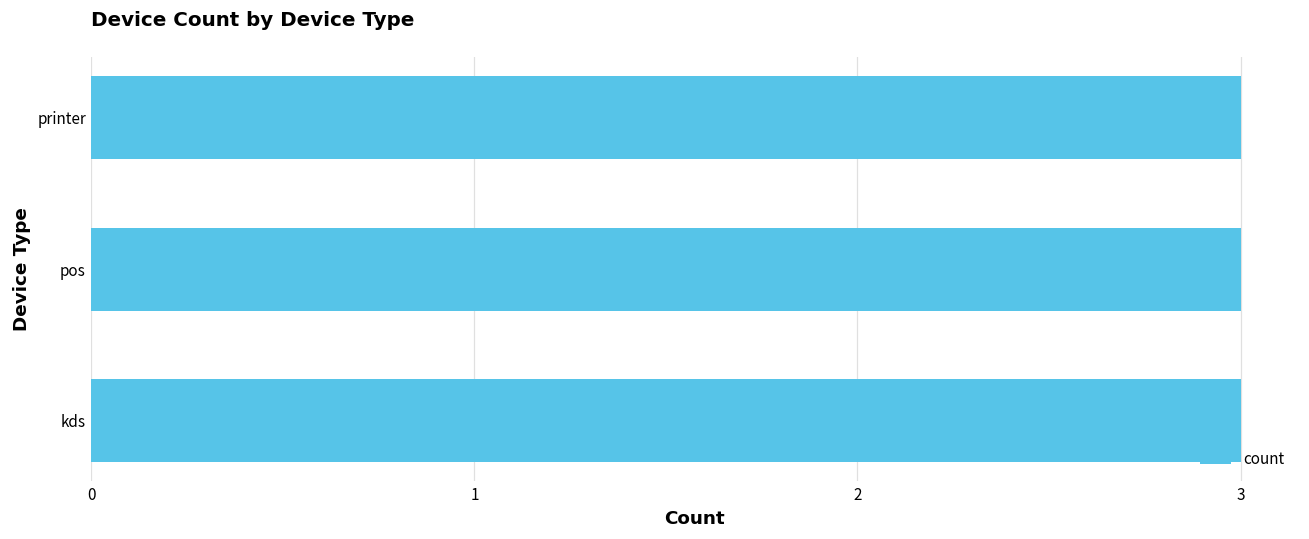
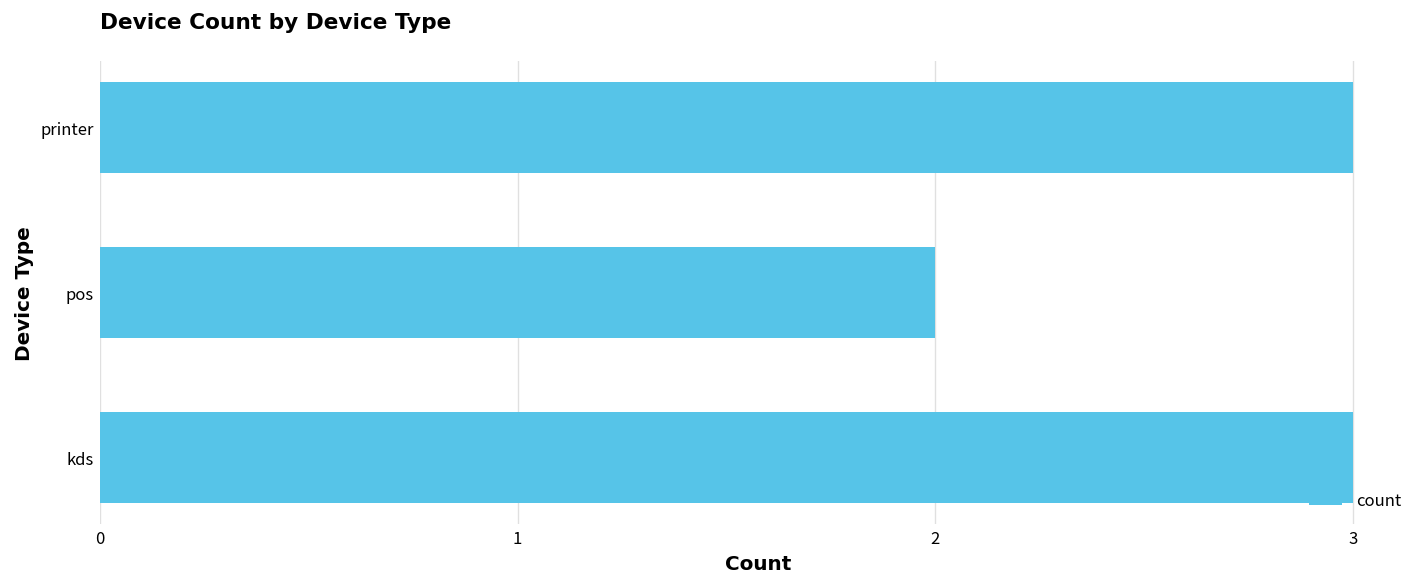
pos: 3 -> 2
